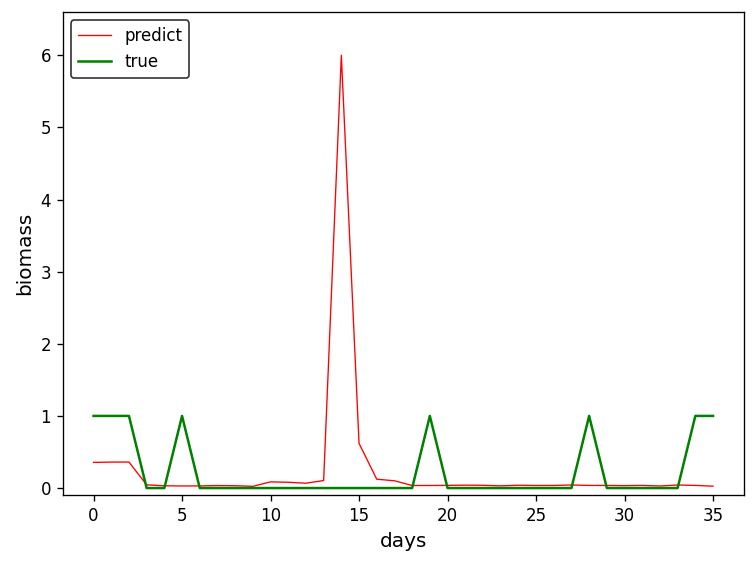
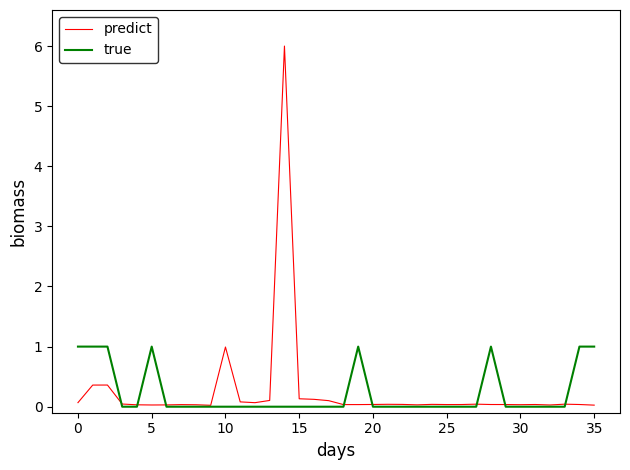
predict, 0: 0.4 -> 0.1
predict, 10: 0.1 -> 1.0
predict, 15: 0.6 -> 0.1
